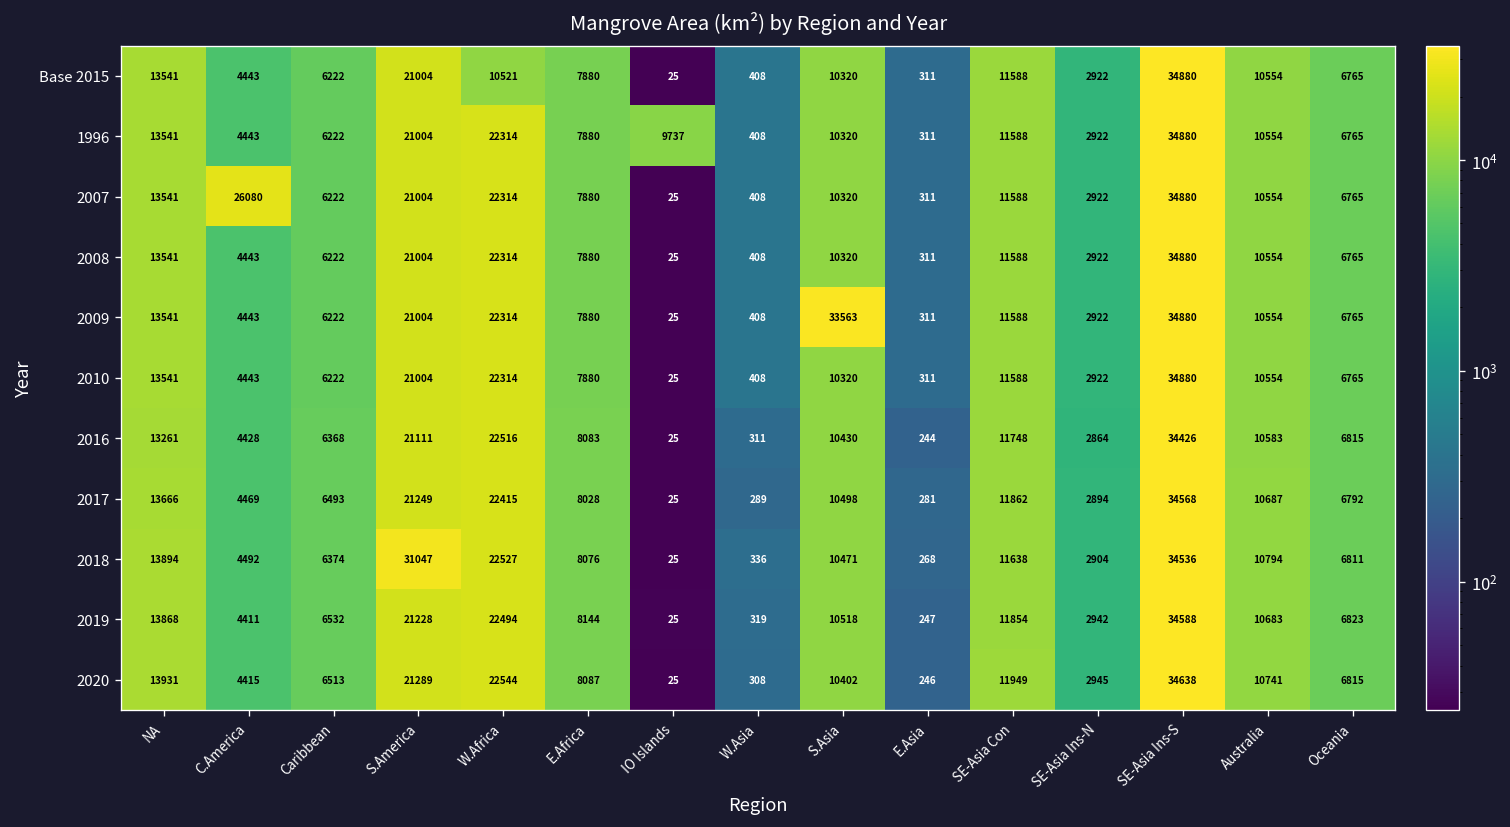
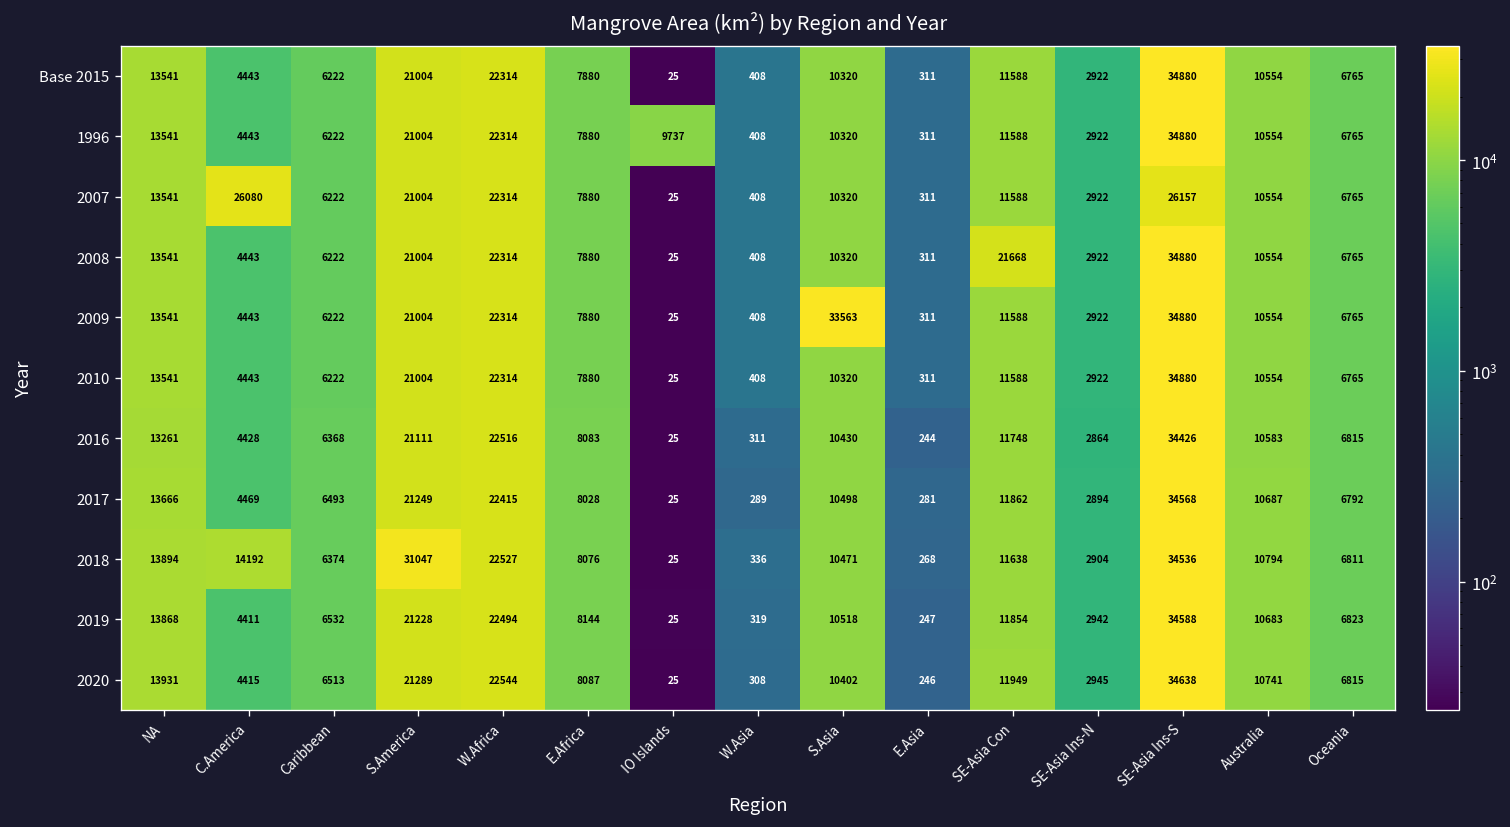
Base 2015, W.Africa: 10521 -> 22314
2007, SE-Asia Ins-S: 34880 -> 26157
2008, SE-Asia Con: 11588 -> 21668
2018, C.America: 4492 -> 14192
